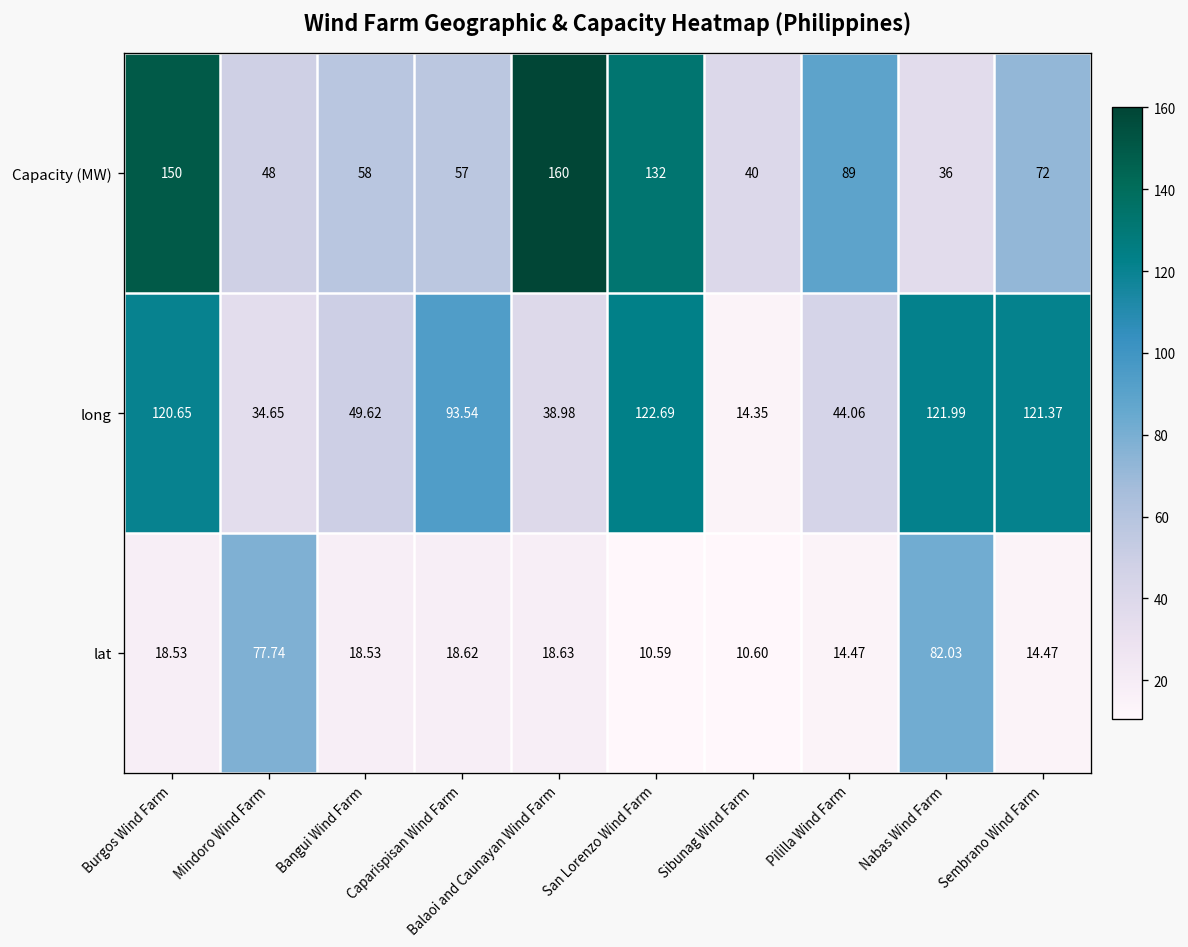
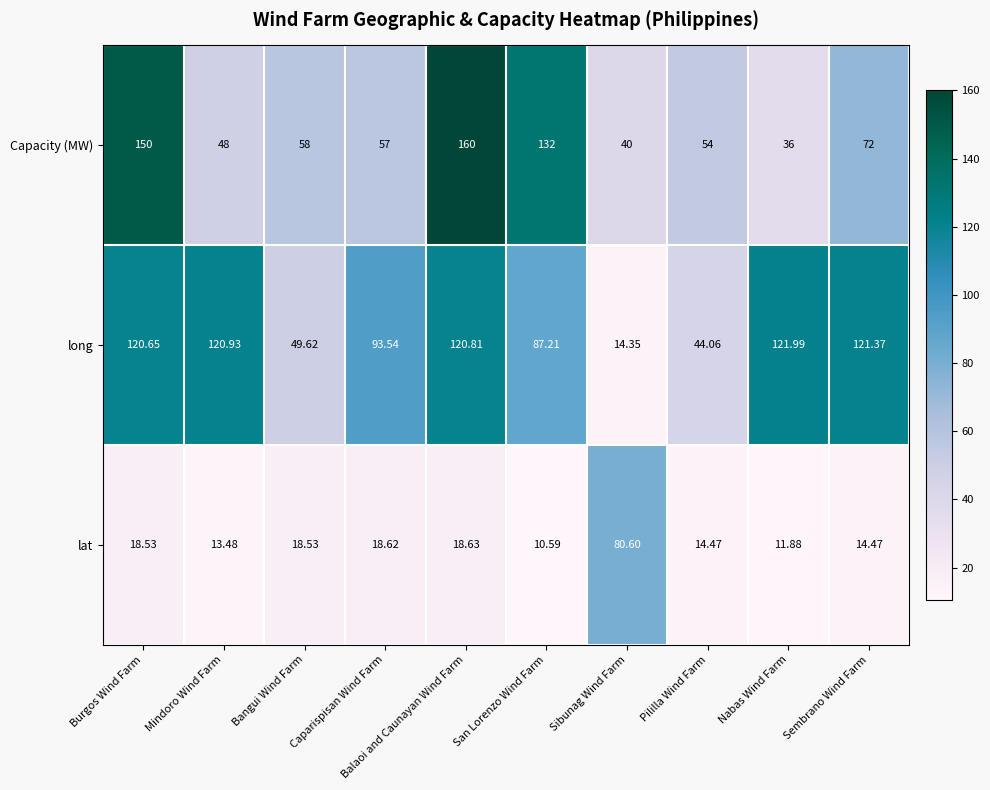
Capacity (MW), Pililla Wind Farm: 89 -> 54
long, Mindoro Wind Farm: 34.65 -> 120.93
long, Balaoi and Caunayan Wind Farm: 38.98 -> 120.81
long, San Lorenzo Wind Farm: 122.69 -> 87.21
lat, Mindoro Wind Farm: 77.74 -> 13.48
lat, Sibunag Wind Farm: 10.60 -> 80.60
lat, Nabas Wind Farm: 82.03 -> 11.88
